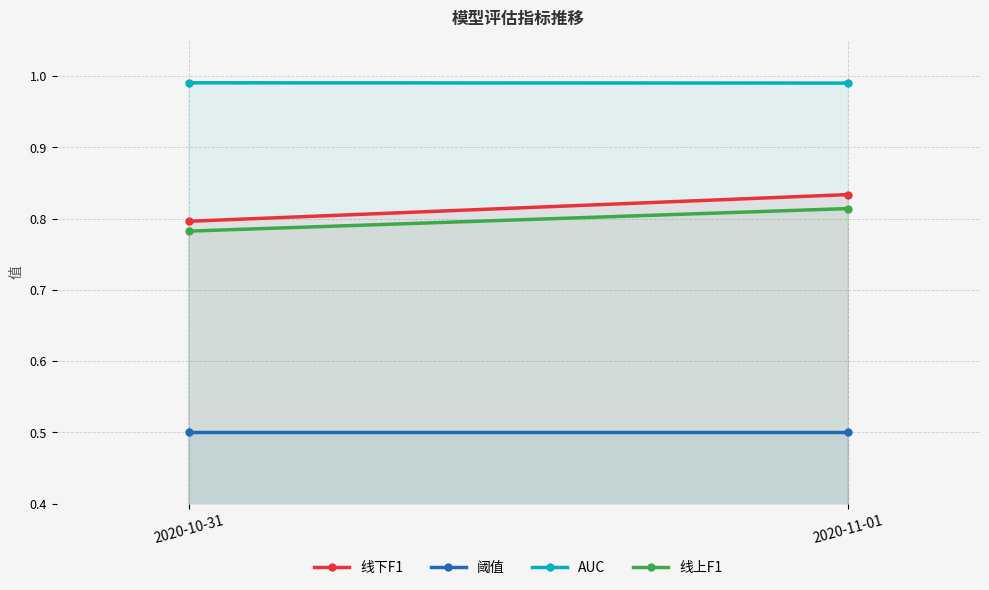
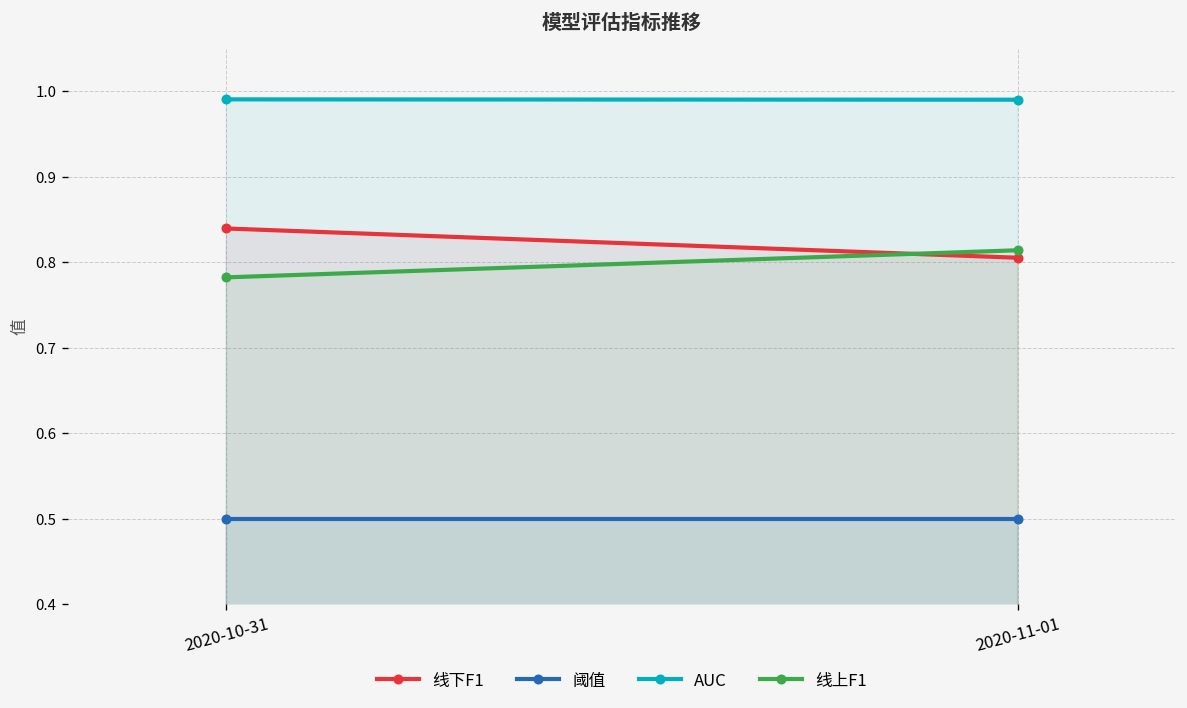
线下F1, 2020-10-31: 0.80 -> 0.84
线下F1, 2020-11-01: 0.83 -> 0.81
